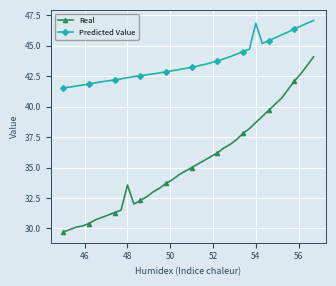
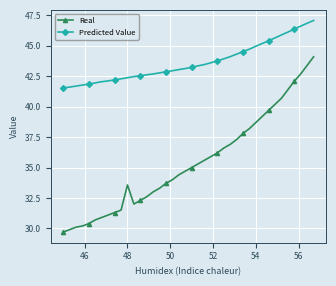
Predicted Value, 54: 46.9 -> 45.0
